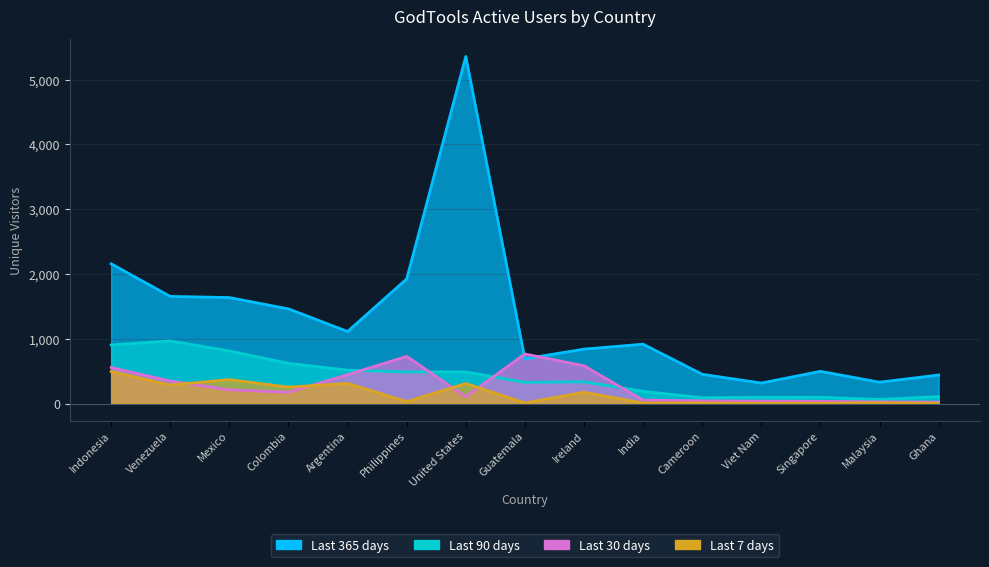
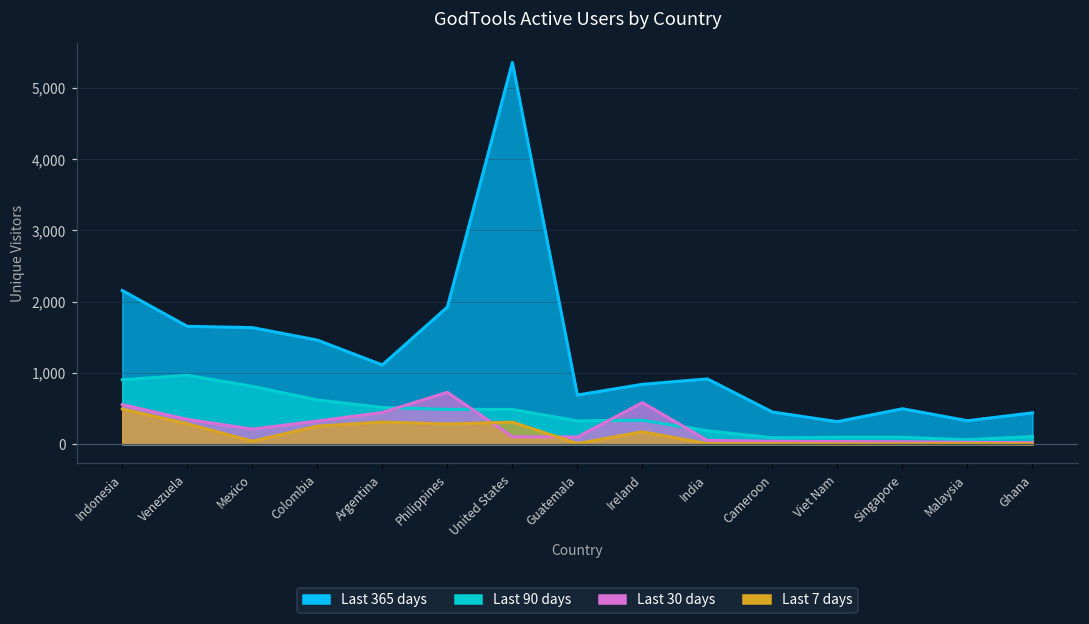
Last 7 days, Mexico: 400 -> 0
Last 30 days, Colombia: 200 -> 300
Last 7 days, Philippines: 0 -> 300
Last 30 days, Guatemala: 800 -> 100
